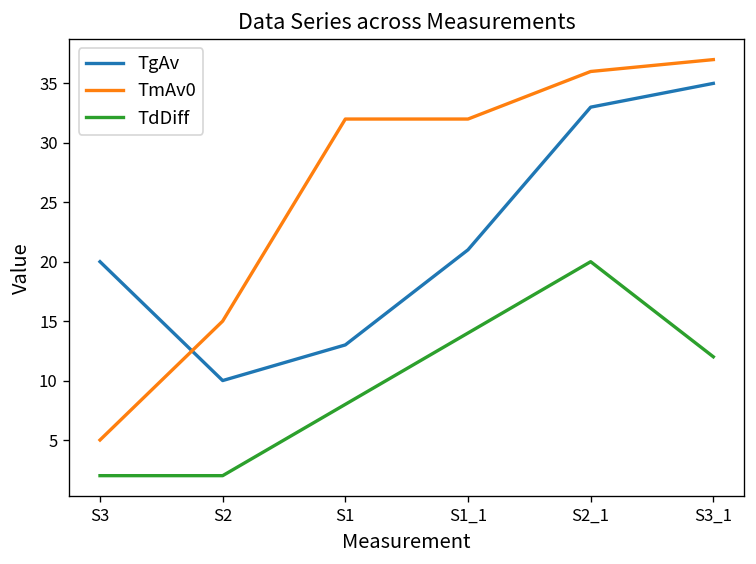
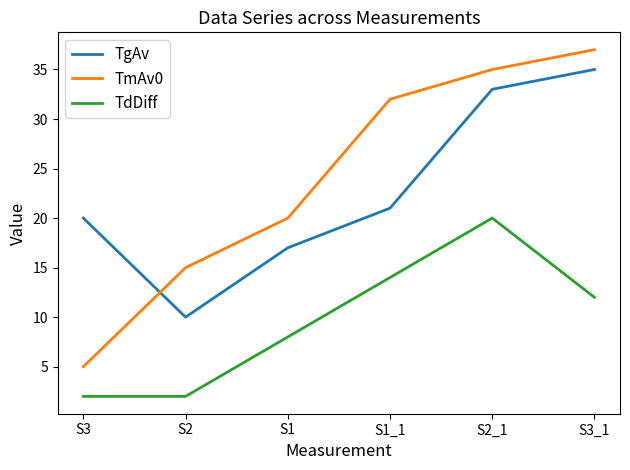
TgAv, S1: 13 -> 17
TmAv0, S1: 32 -> 20
TmAv0, S2_1: 36 -> 35
